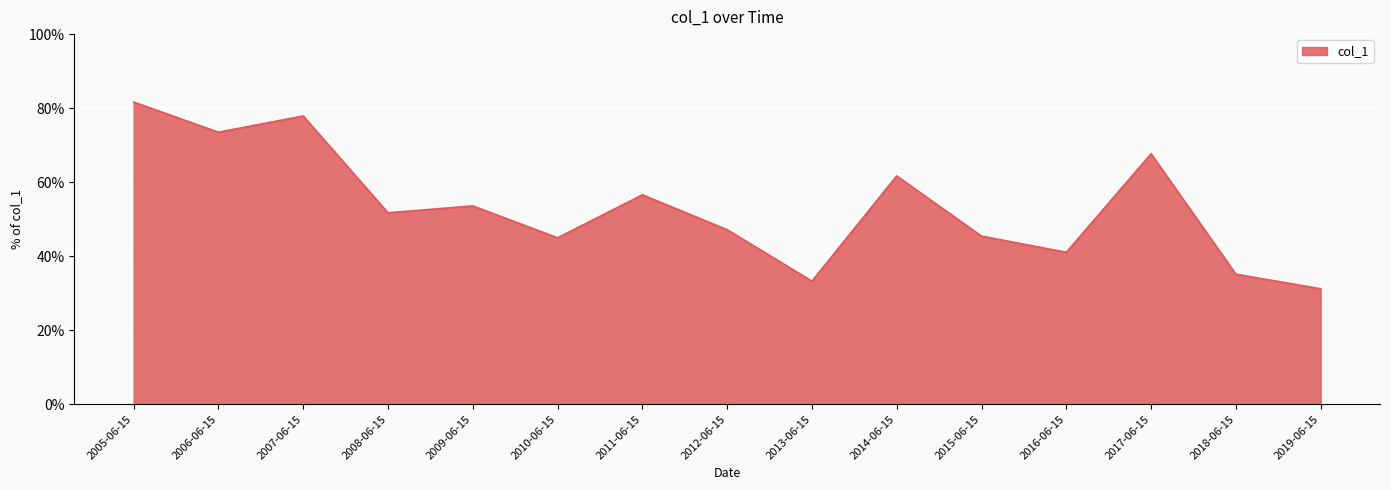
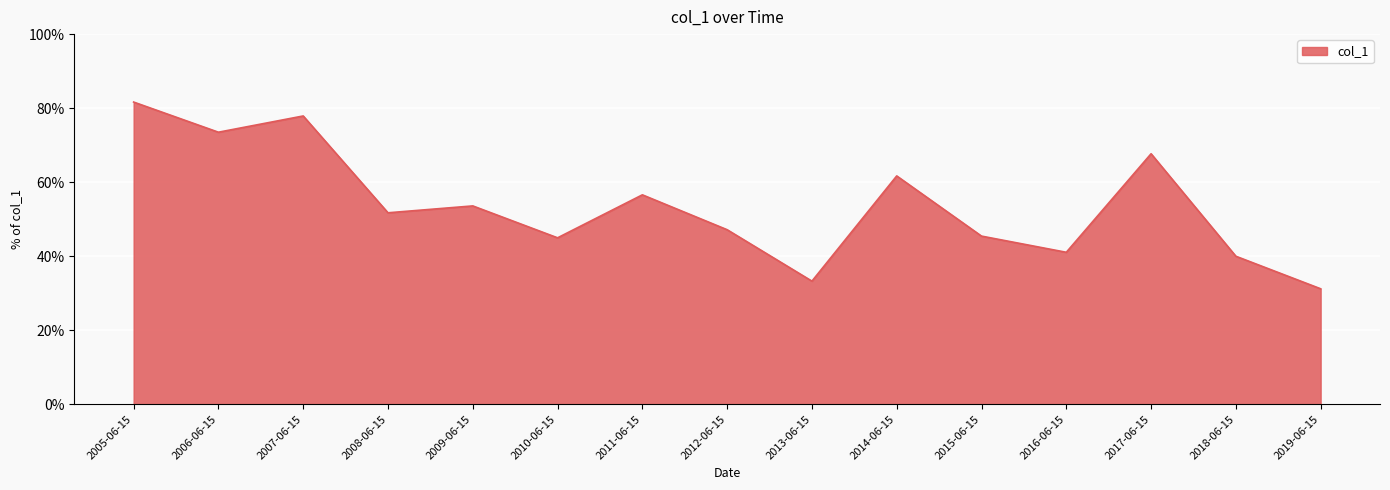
2018-06-15: 35% -> 40%
